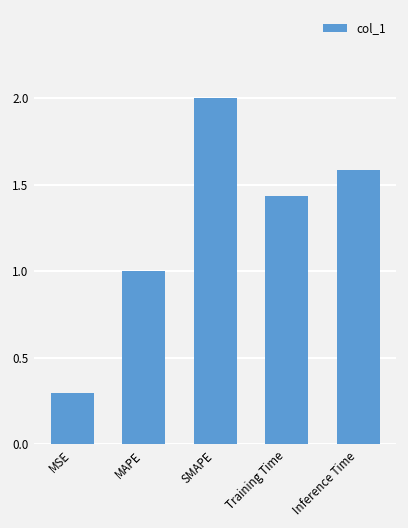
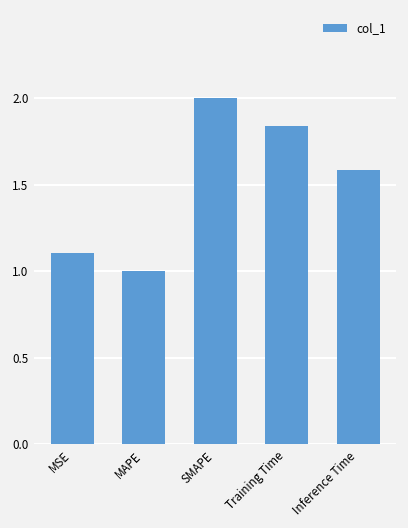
MSE: 0.30 -> 1.10
Training Time: 1.43 -> 1.84
